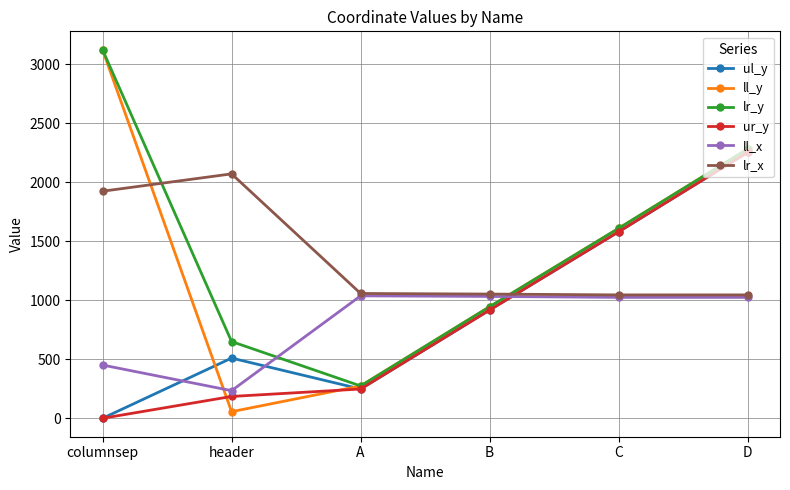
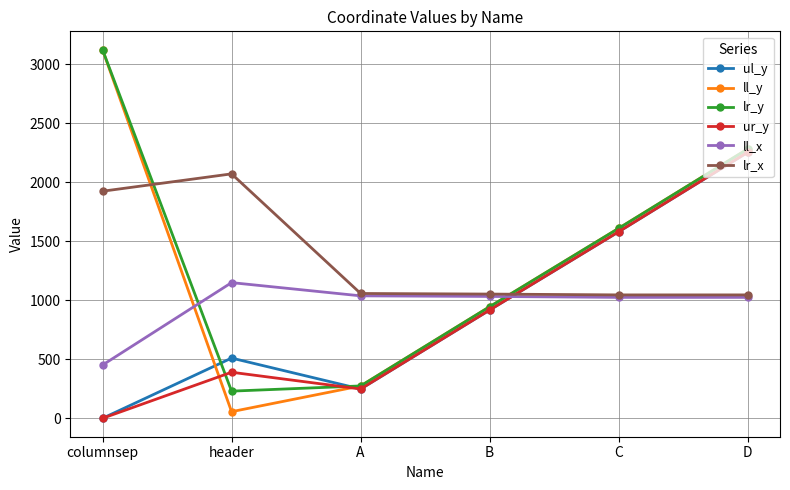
lr_y, header: 650 -> 230
ur_y, header: 190 -> 390
ll_x, header: 230 -> 1150
